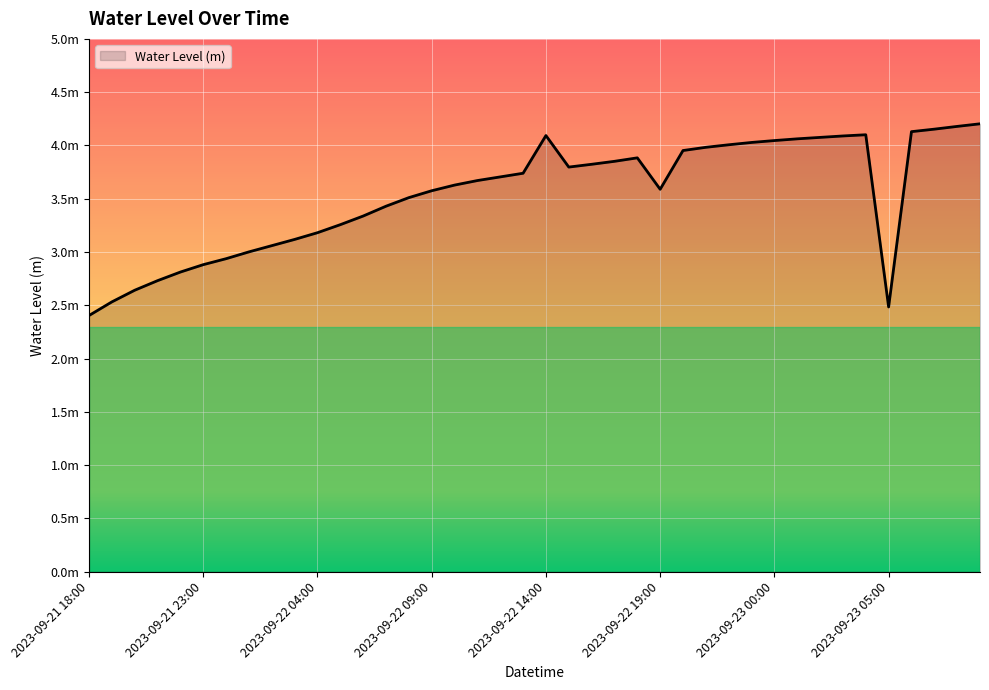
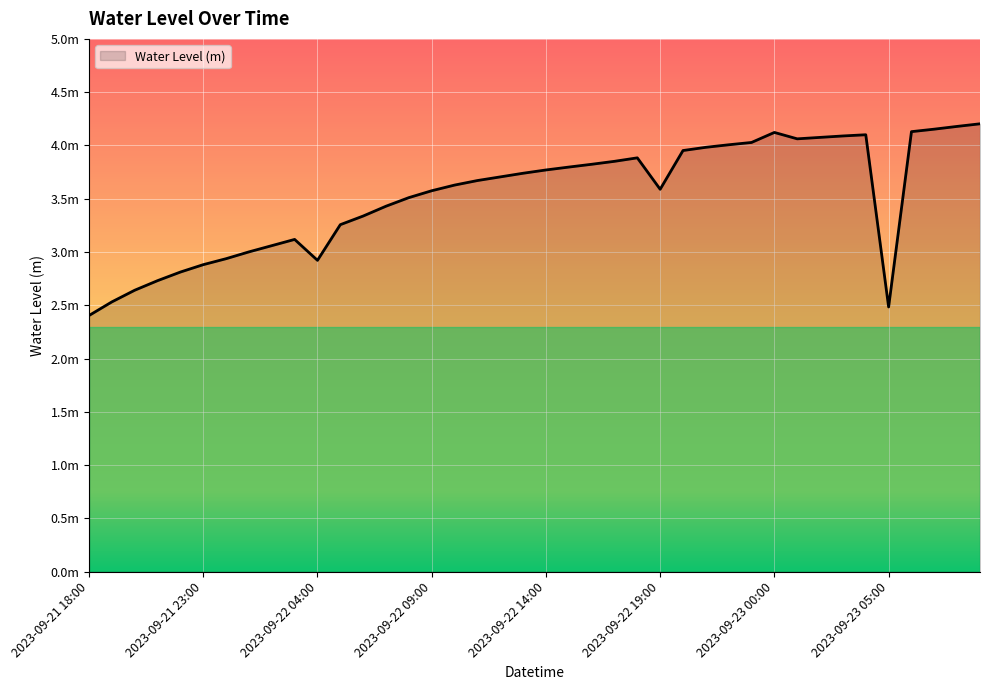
2023-09-22 04:00: 3.18m -> 2.92m
2023-09-22 14:00: 4.09m -> 3.77m
2023-09-23 00:00: 4.05m -> 4.12m
